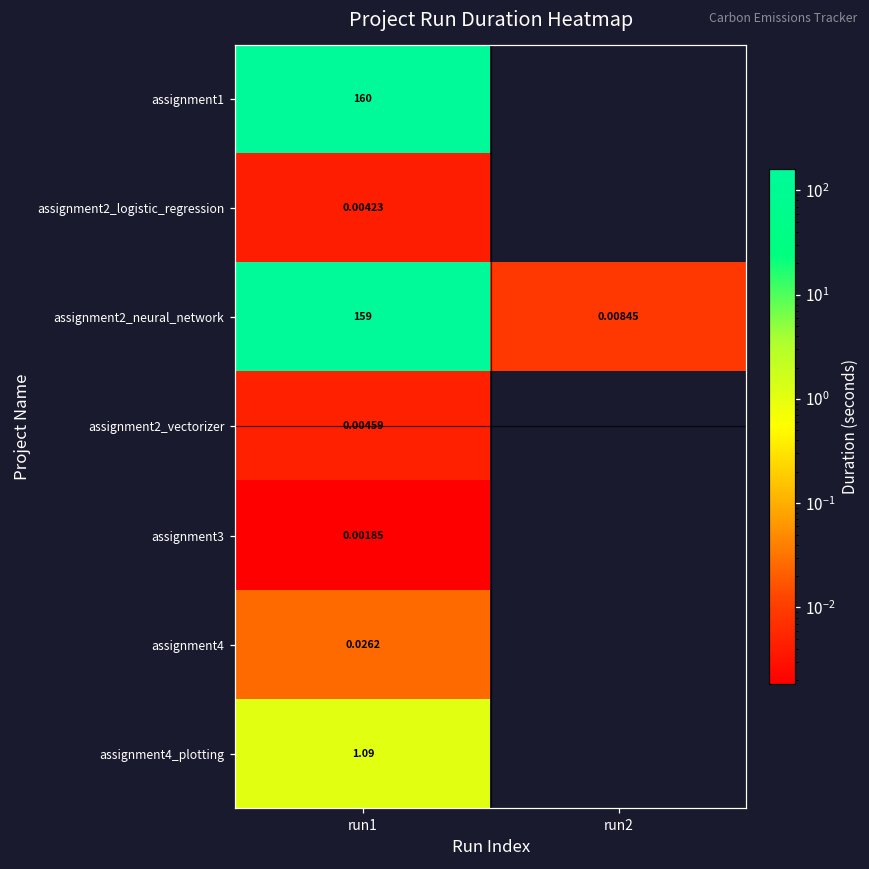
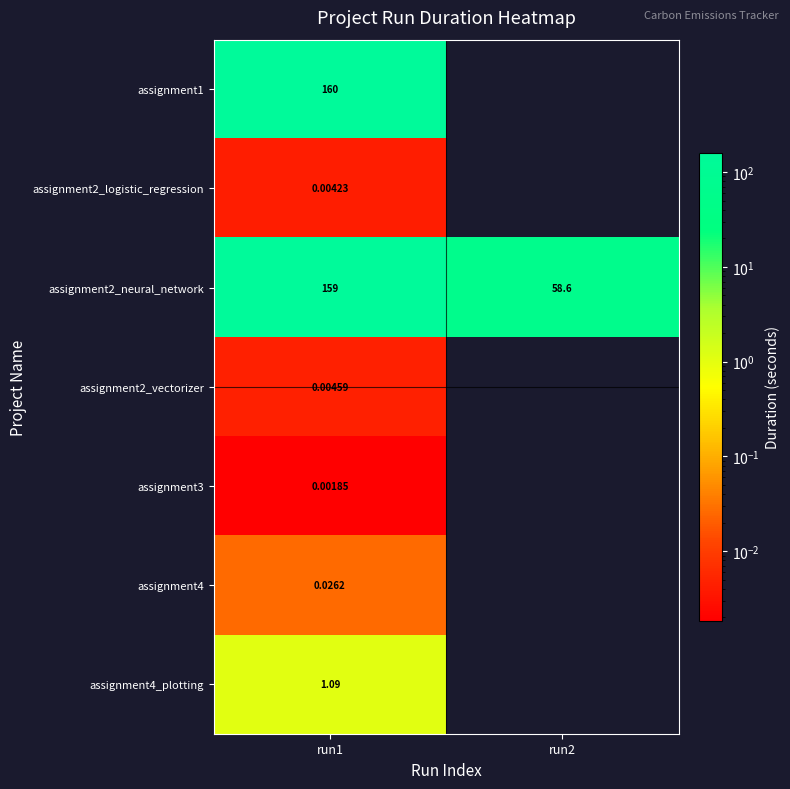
assignment2_neural_network, run2: 0.00845 -> 58.6
